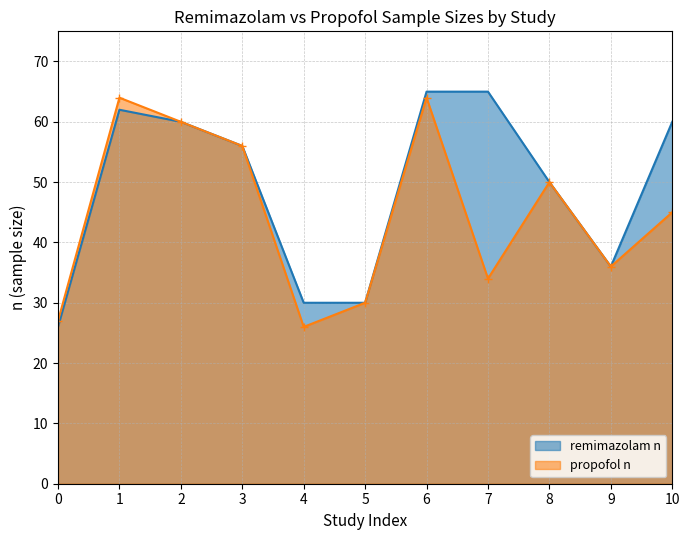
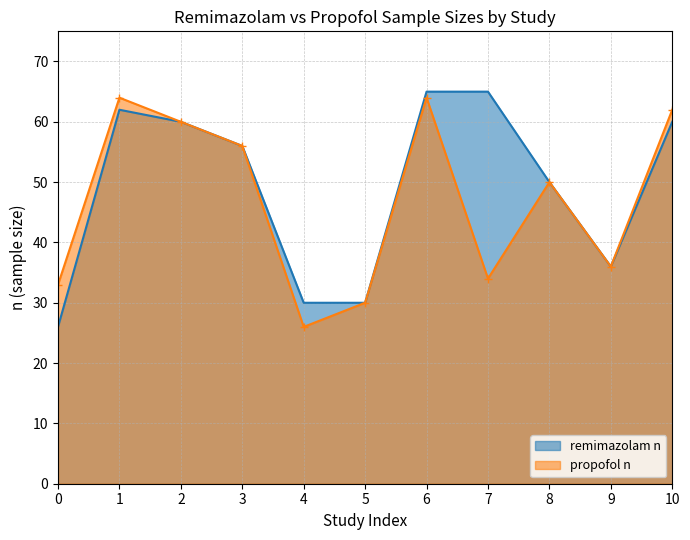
propofol n, 0: 27 -> 33
propofol n, 10: 45 -> 62
